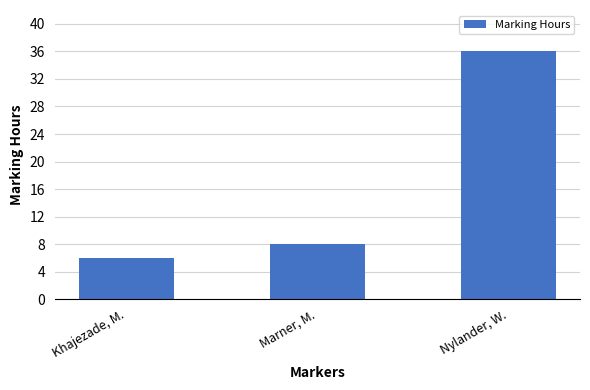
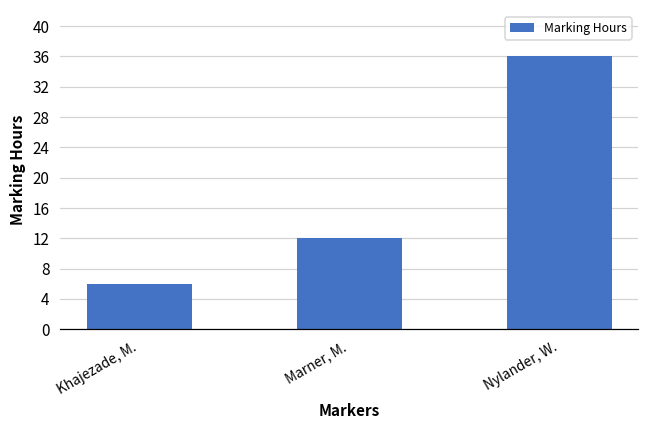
Marner, M.: 8 -> 12
